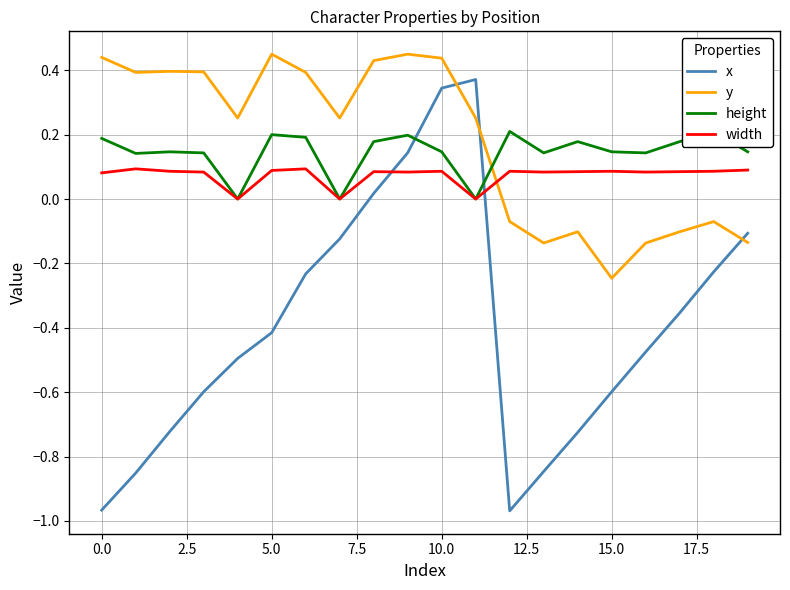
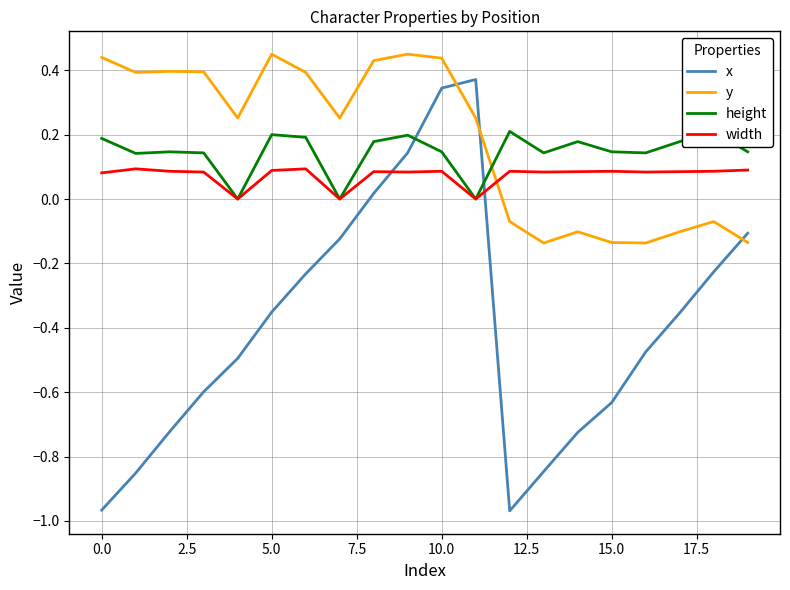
x, 5.0: -0.42 -> -0.35
x, 15.0: -0.60 -> -0.63
y, 15.0: -0.25 -> -0.14
